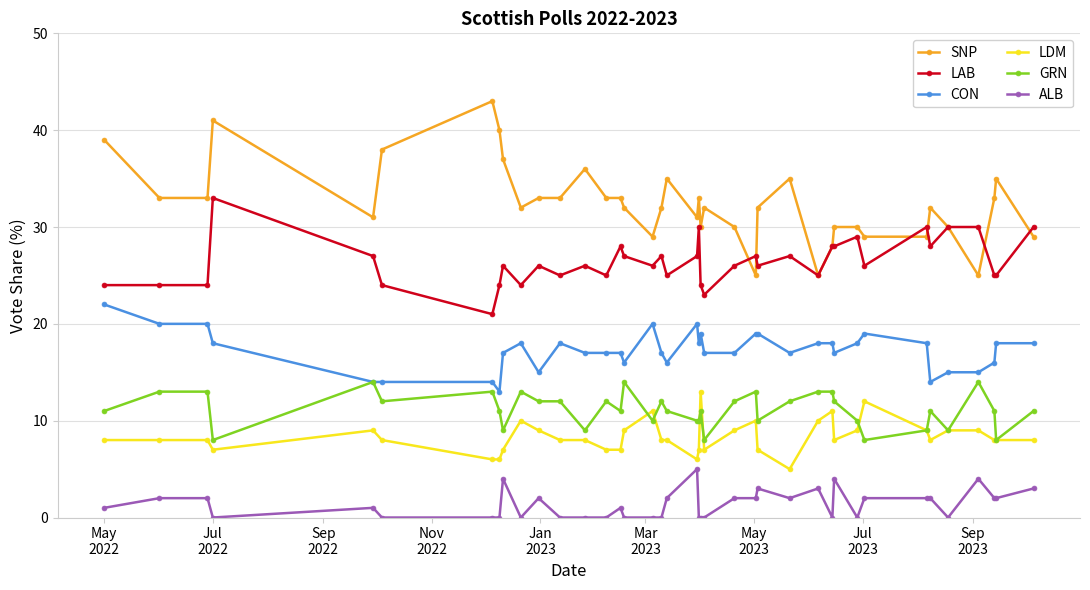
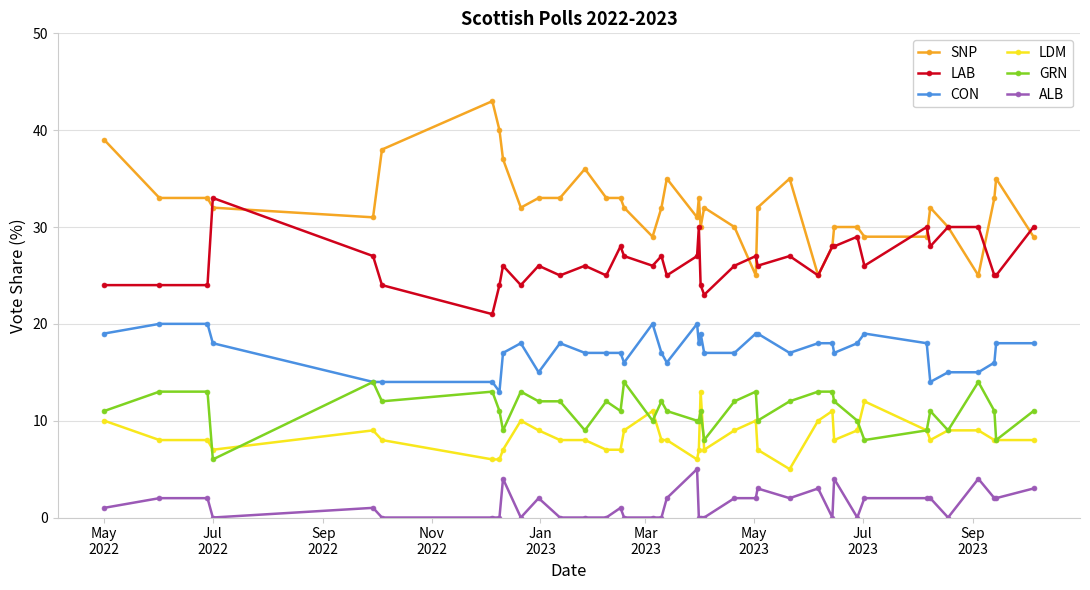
CON, May 2022: 22 -> 19
LDM, May 2022: 8 -> 10
SNP, Jul 2022: 41 -> 32
GRN, Jul 2022: 8 -> 6
